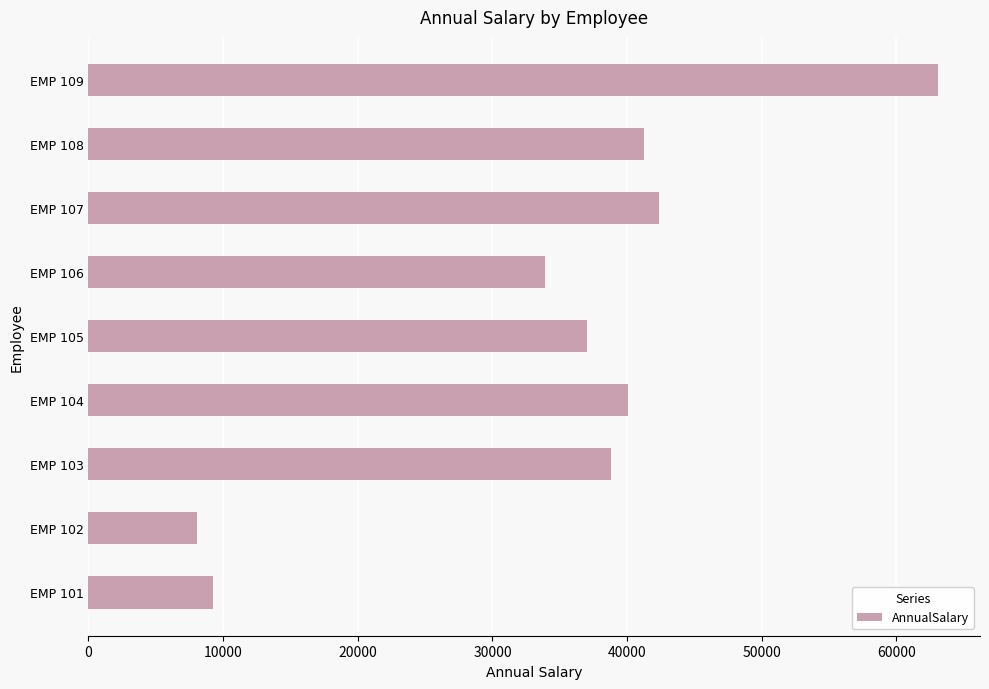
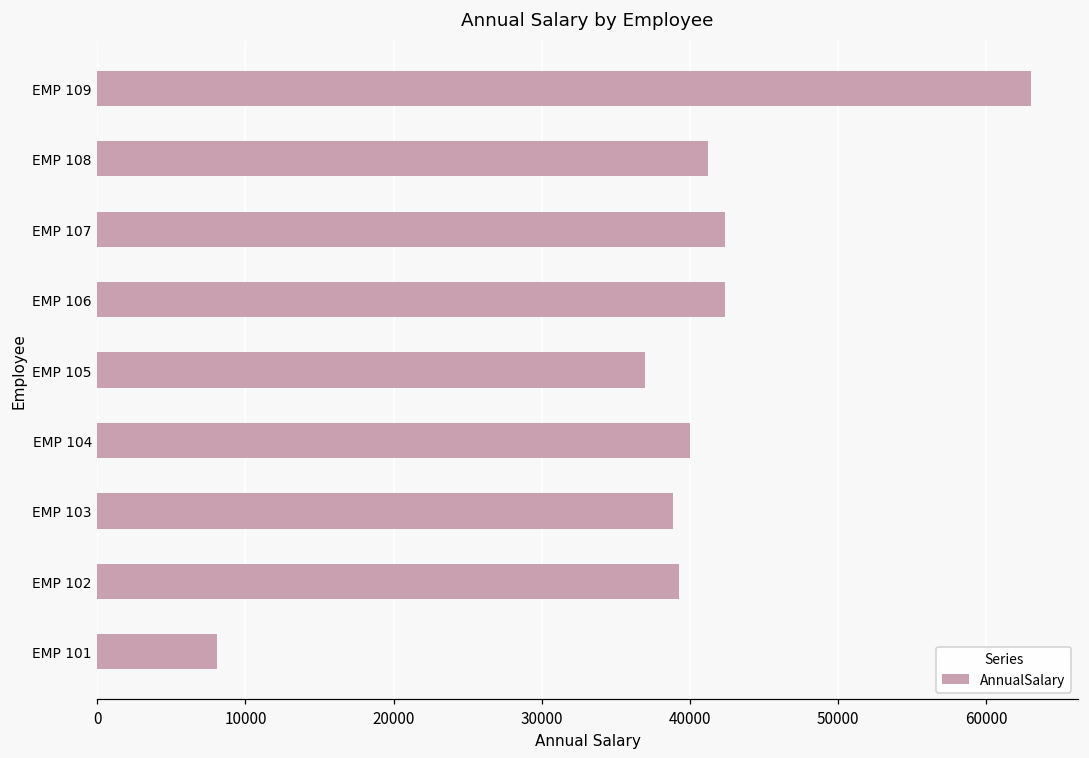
EMP 106: 33900 -> 42400
EMP 102: 8100 -> 39300
EMP 101: 9300 -> 8100
